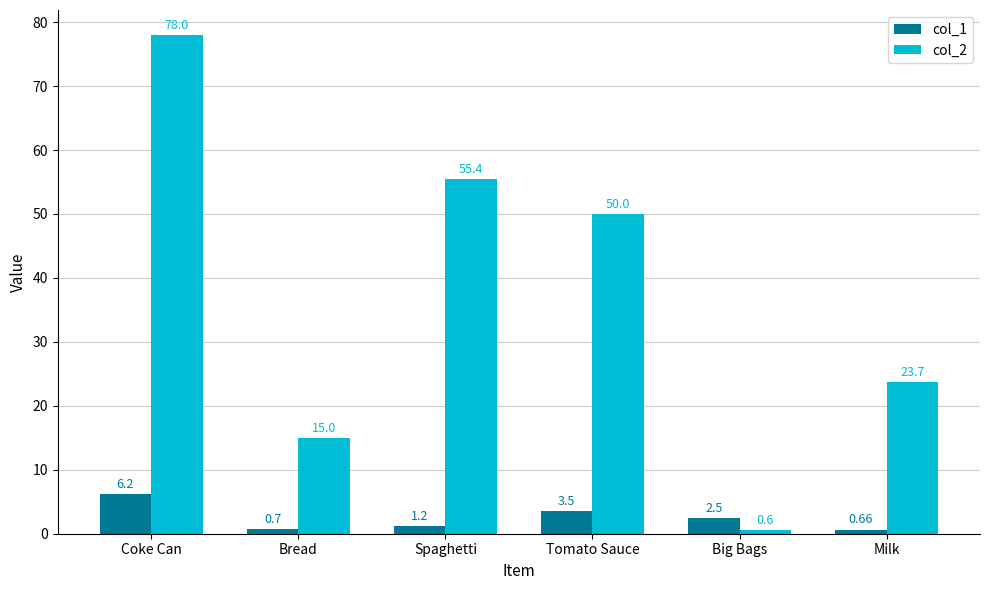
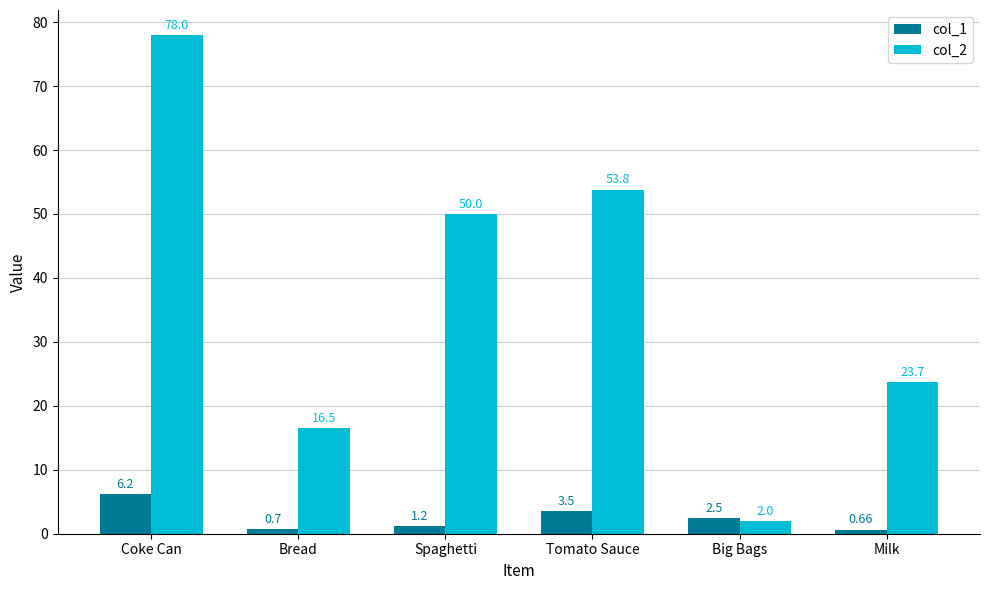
col_2, Bread: 15.0 -> 16.5
col_2, Spaghetti: 55.4 -> 50.0
col_2, Tomato Sauce: 50.0 -> 53.8
col_2, Big Bags: 0.6 -> 2.0
